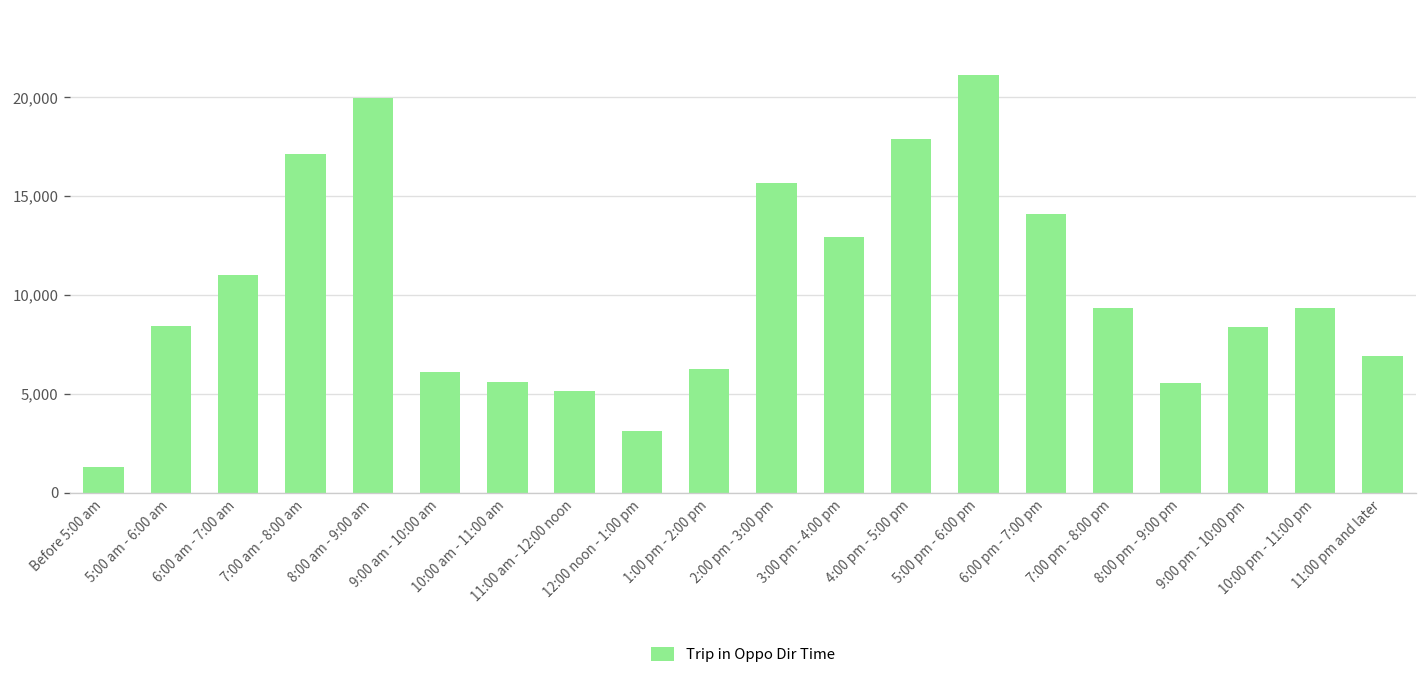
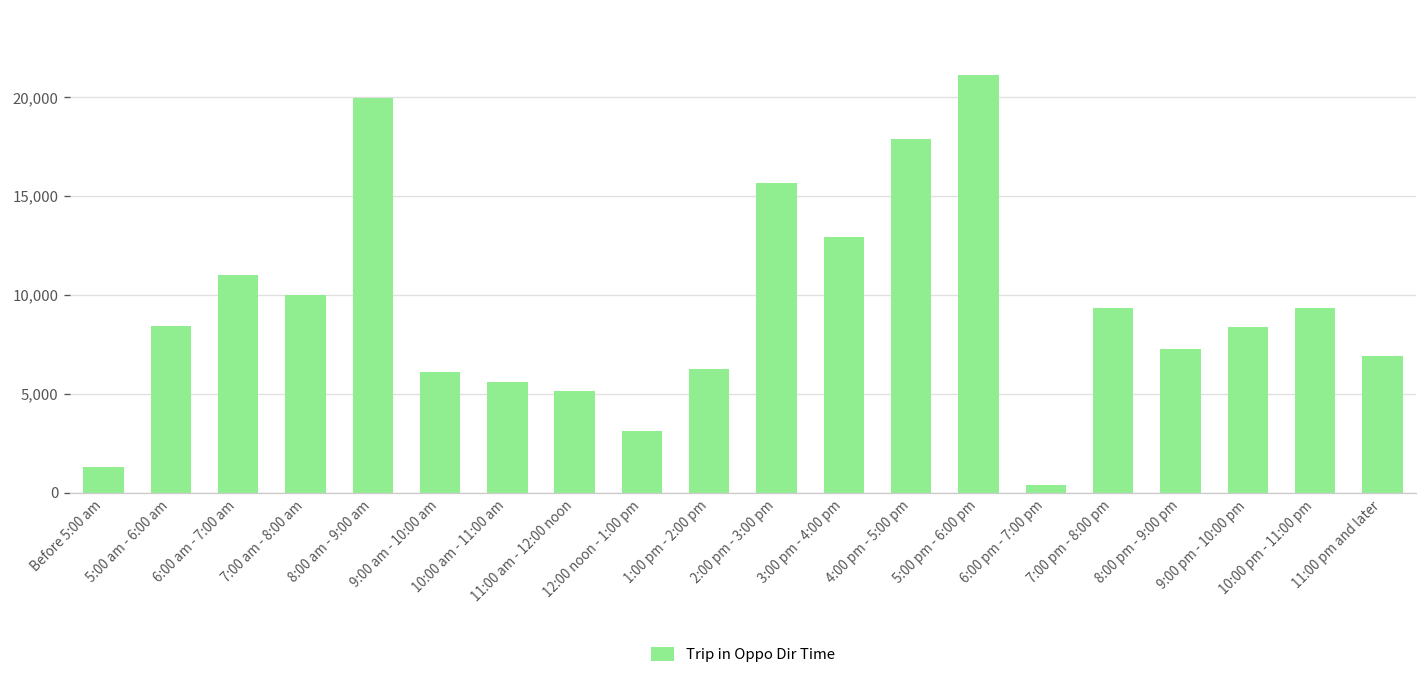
7:00 am - 8:00 am: 17,100 -> 10,000
6:00 pm - 7:00 pm: 14,100 -> 400
8:00 pm - 9:00 pm: 5,500 -> 7,200
